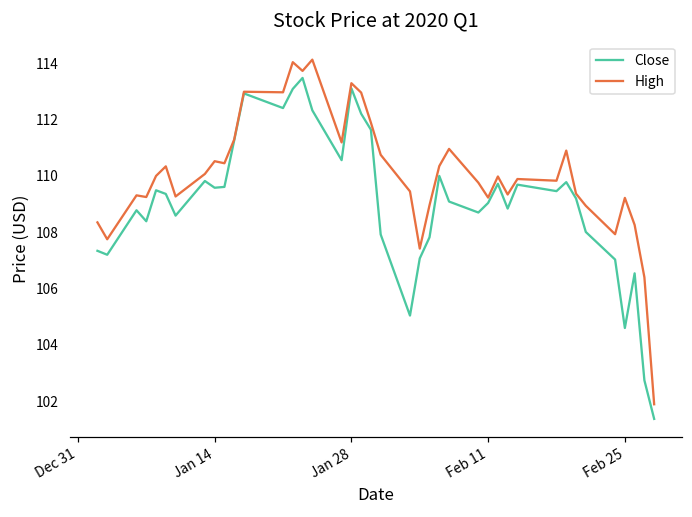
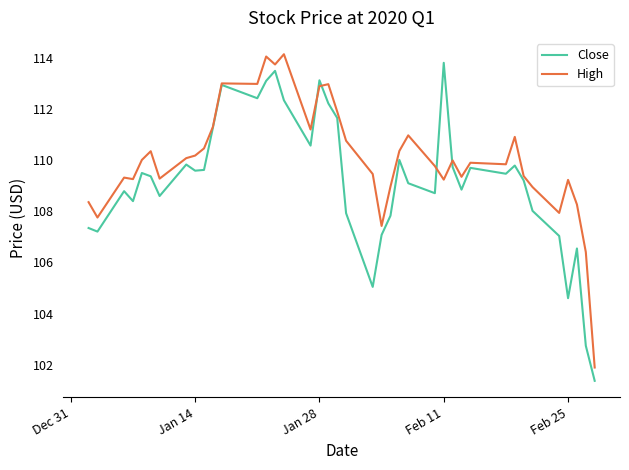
High, Jan 14: 110.5 -> 110.2
High, Jan 28: 113.3 -> 112.9
Close, Feb 11: 109.0 -> 113.8
